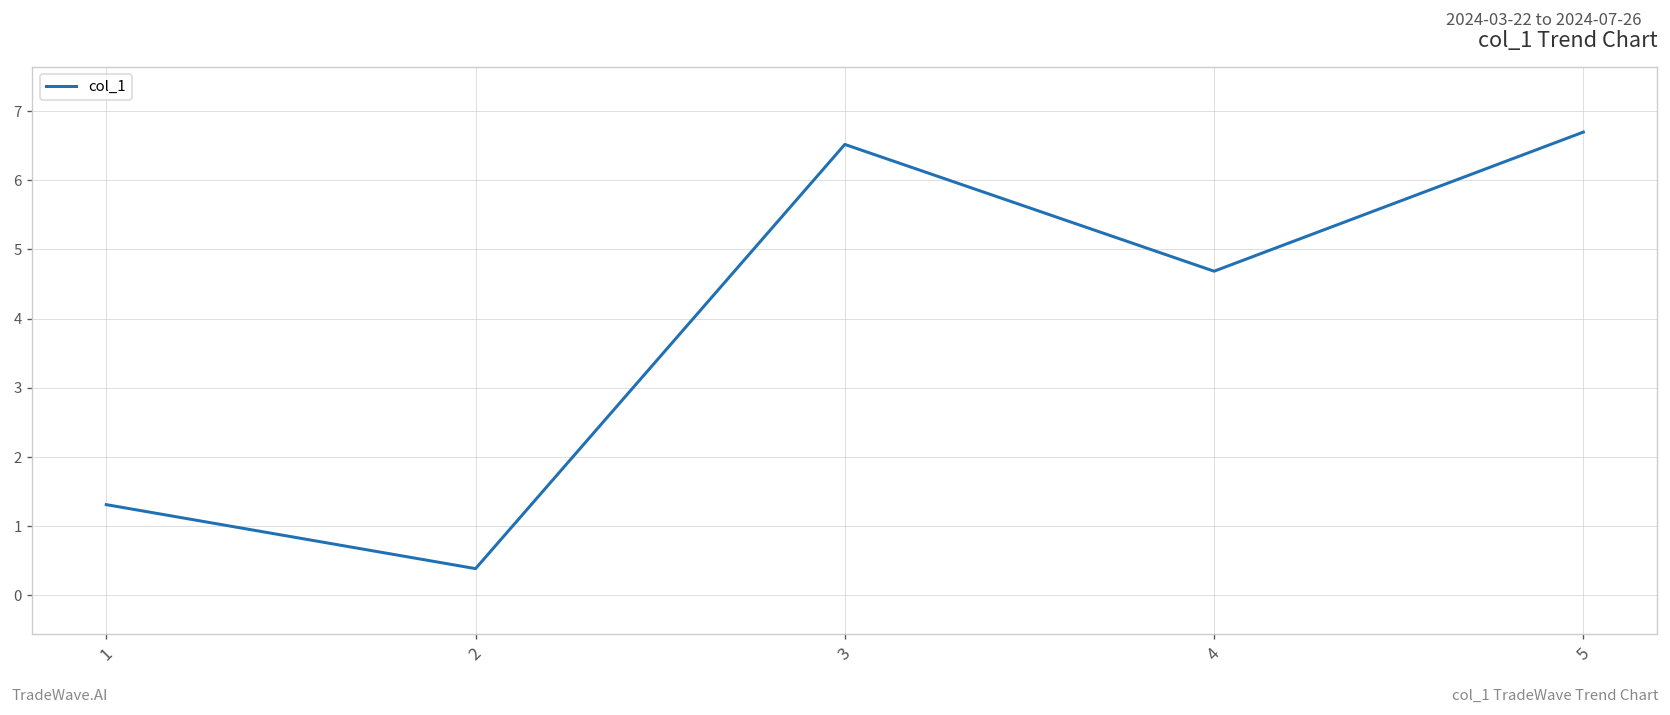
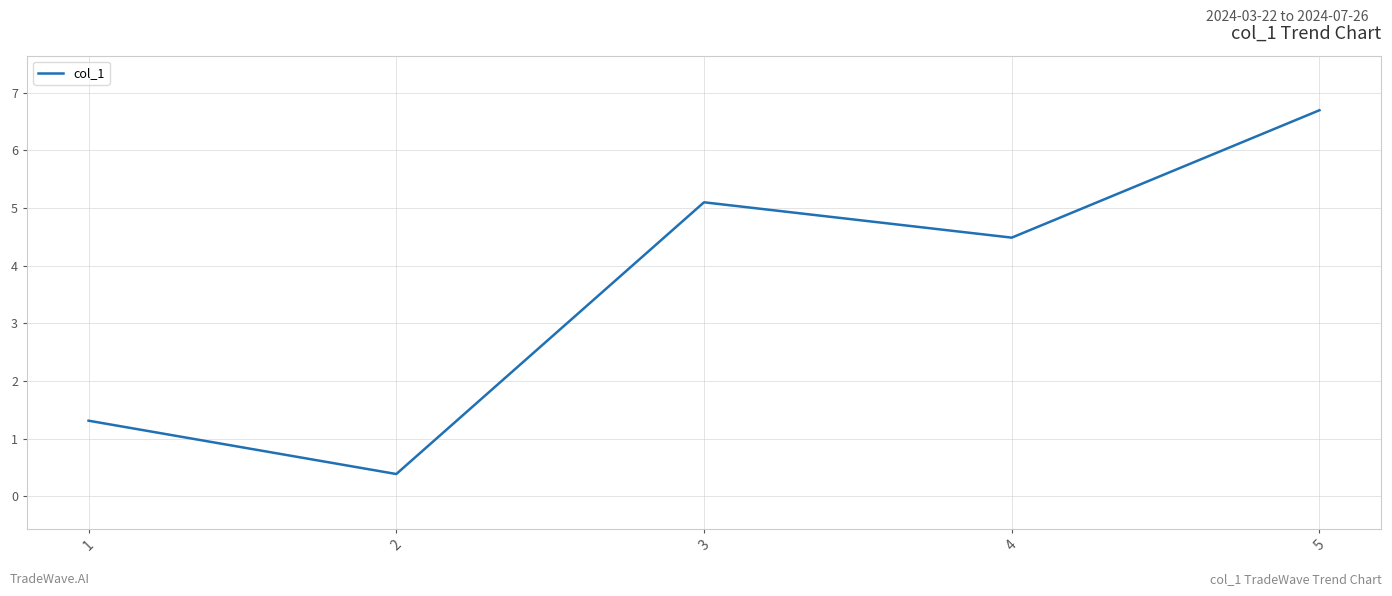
3: 6.5 -> 5.1
4: 4.7 -> 4.5
